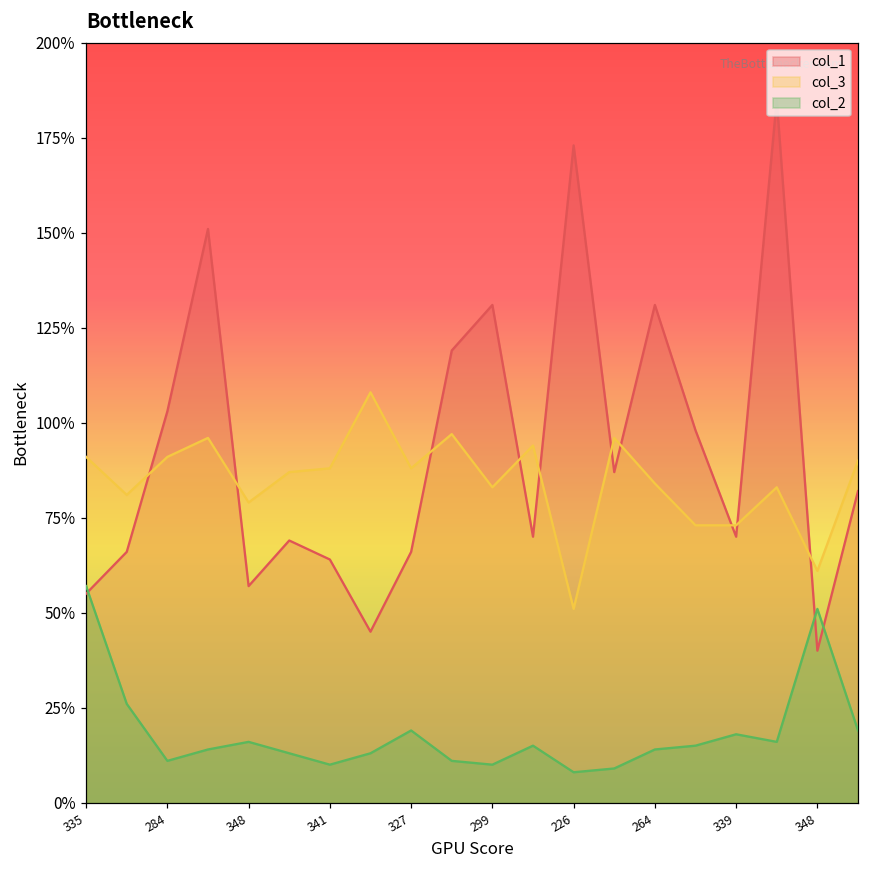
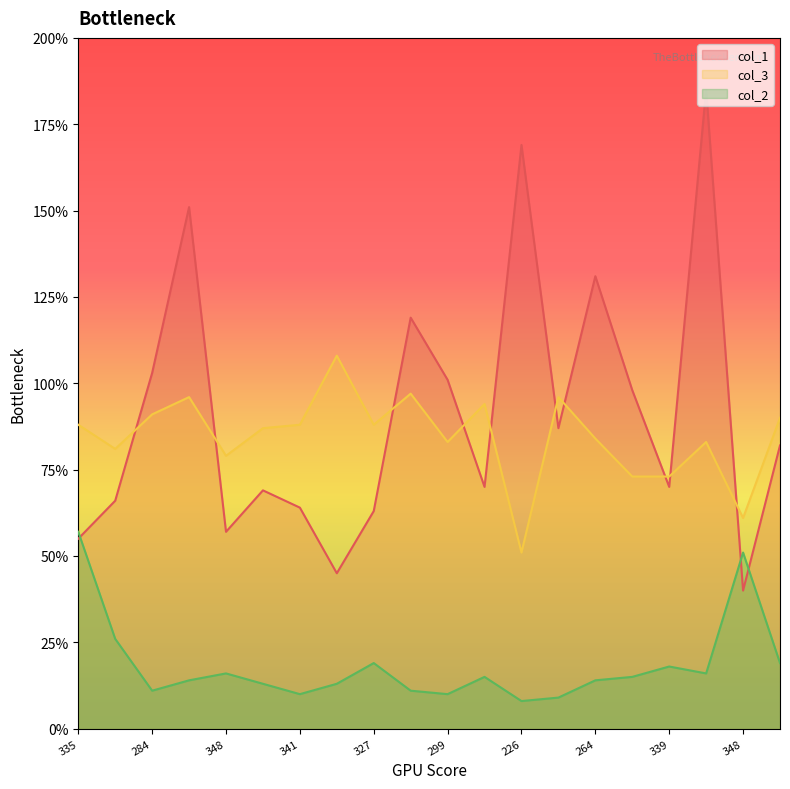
col_3, 335: 91% -> 88%
col_1, 327: 66% -> 63%
col_1, 299: 131% -> 101%
col_1, 226: 173% -> 169%
